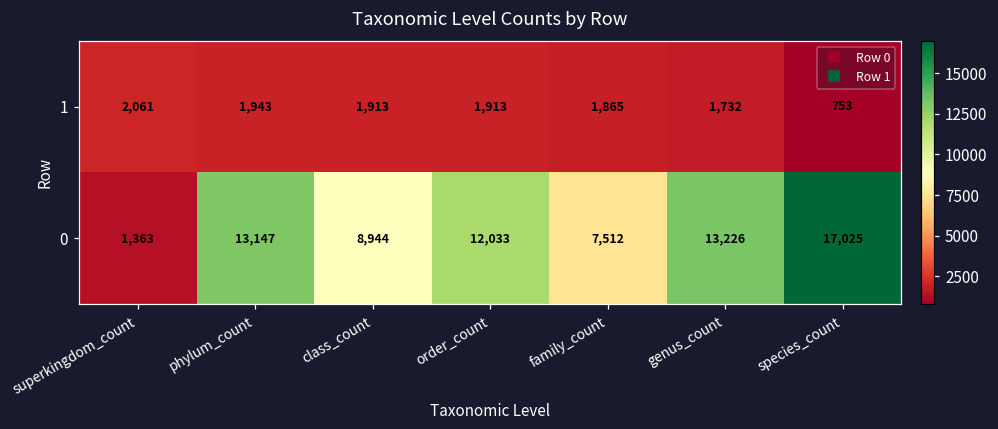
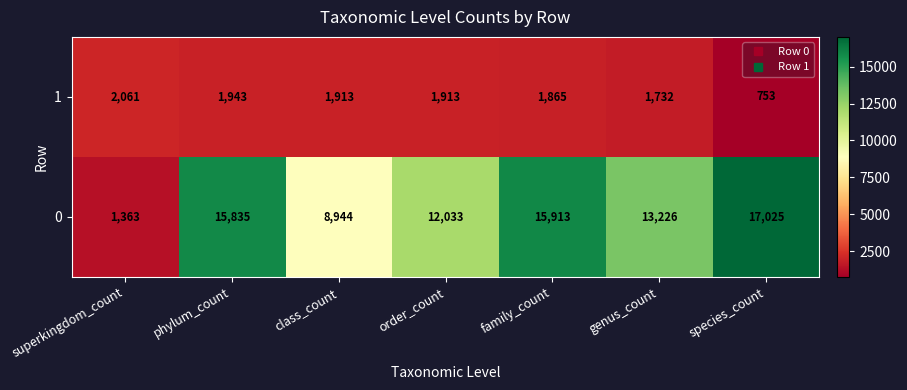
0, phylum_count: 13,147 -> 15,835
0, family_count: 7,512 -> 15,913
